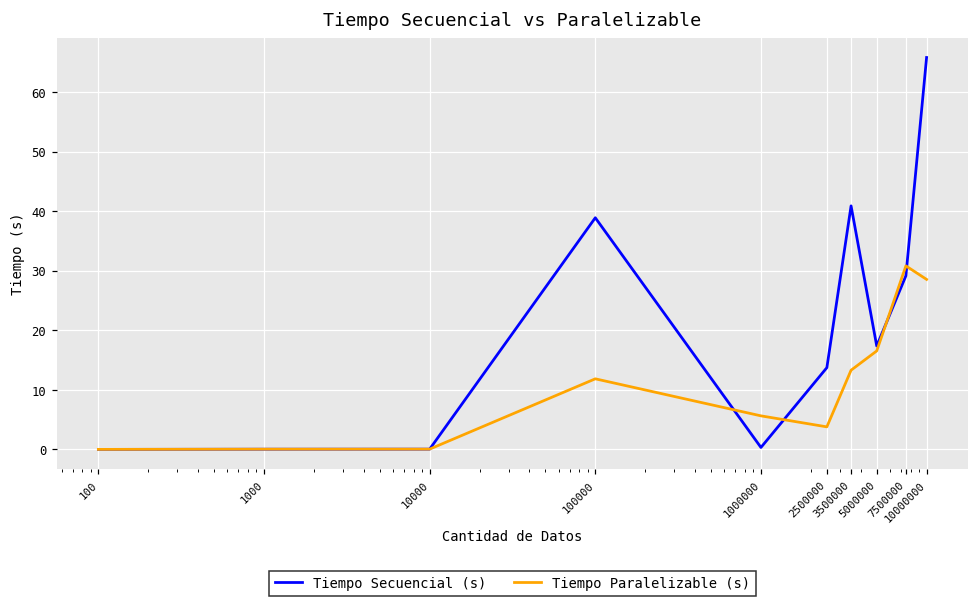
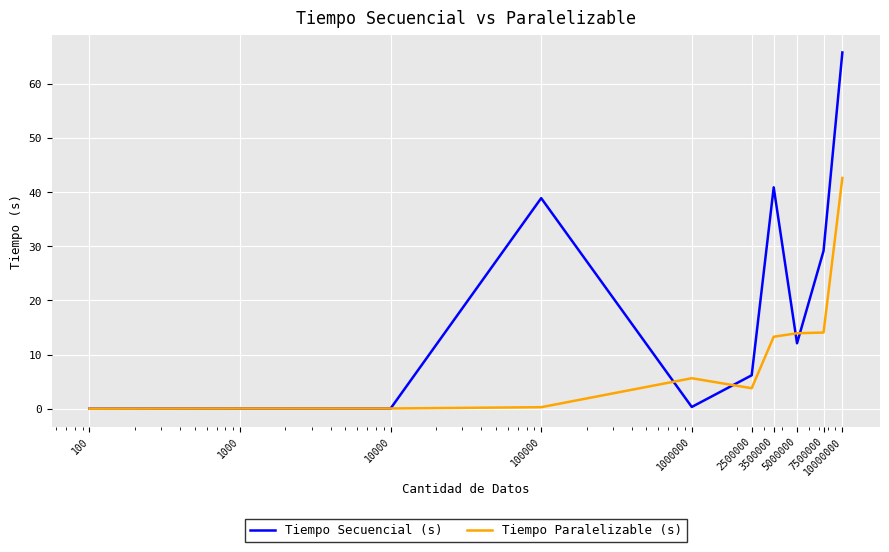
Tiempo Paralelizable (s), 100000: 12 -> 0
Tiempo Secuencial (s), 2500000: 14 -> 6
Tiempo Secuencial (s), 5000000: 17 -> 12
Tiempo Paralelizable (s), 5000000: 17 -> 14
Tiempo Paralelizable (s), 7500000: 31 -> 14
Tiempo Paralelizable (s), 10000000: 29 -> 43
